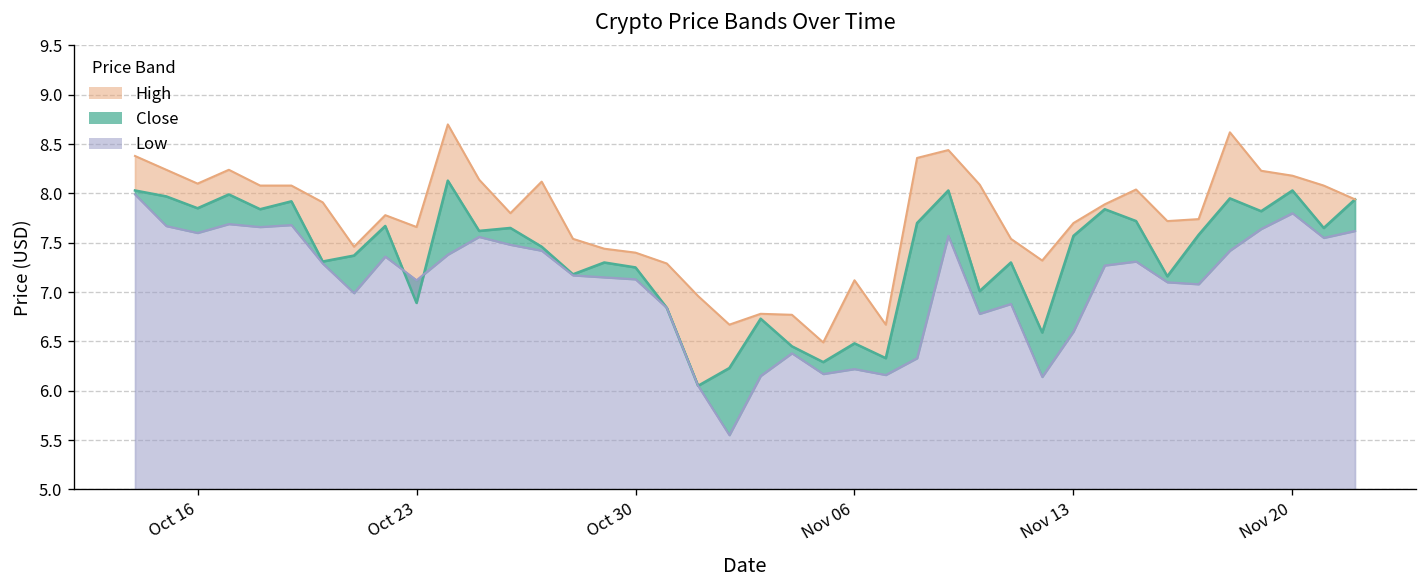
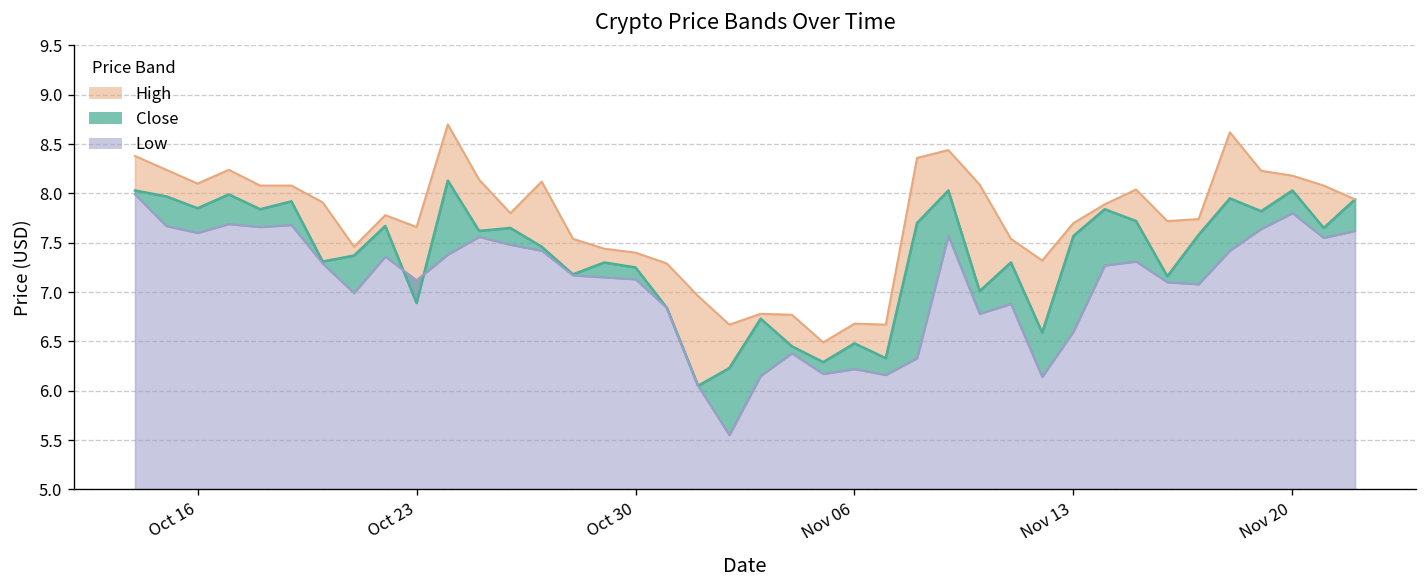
High, Nov 06: 7.1 -> 6.7
